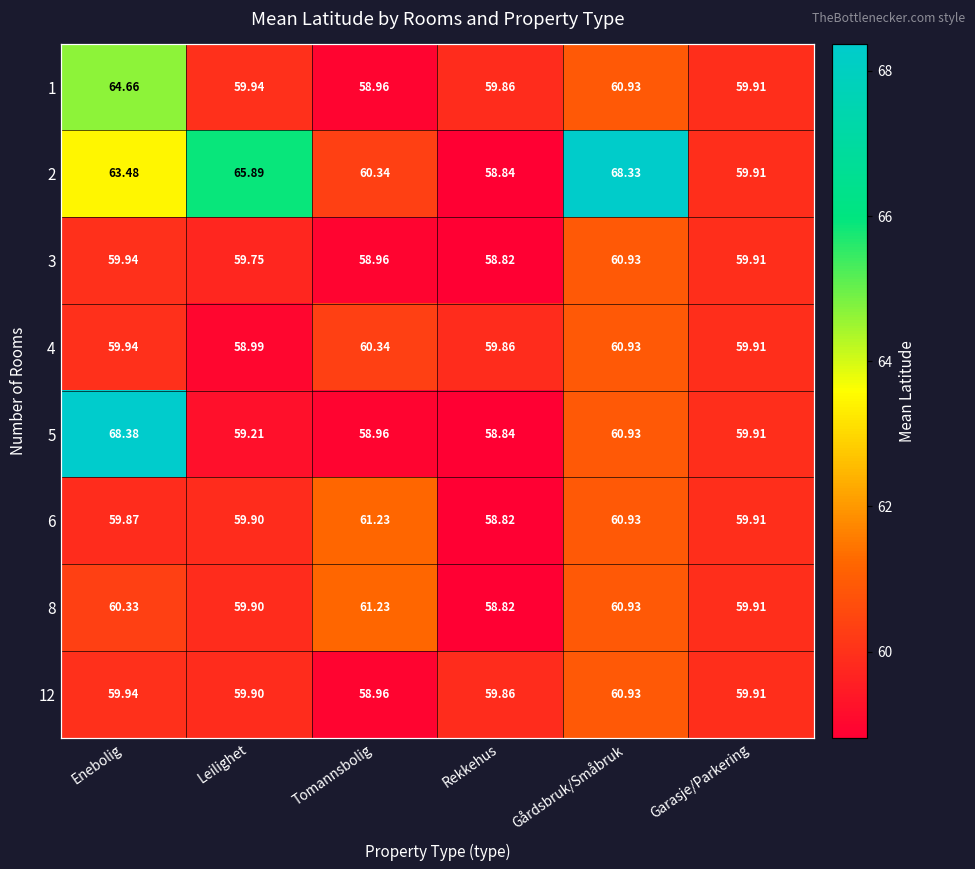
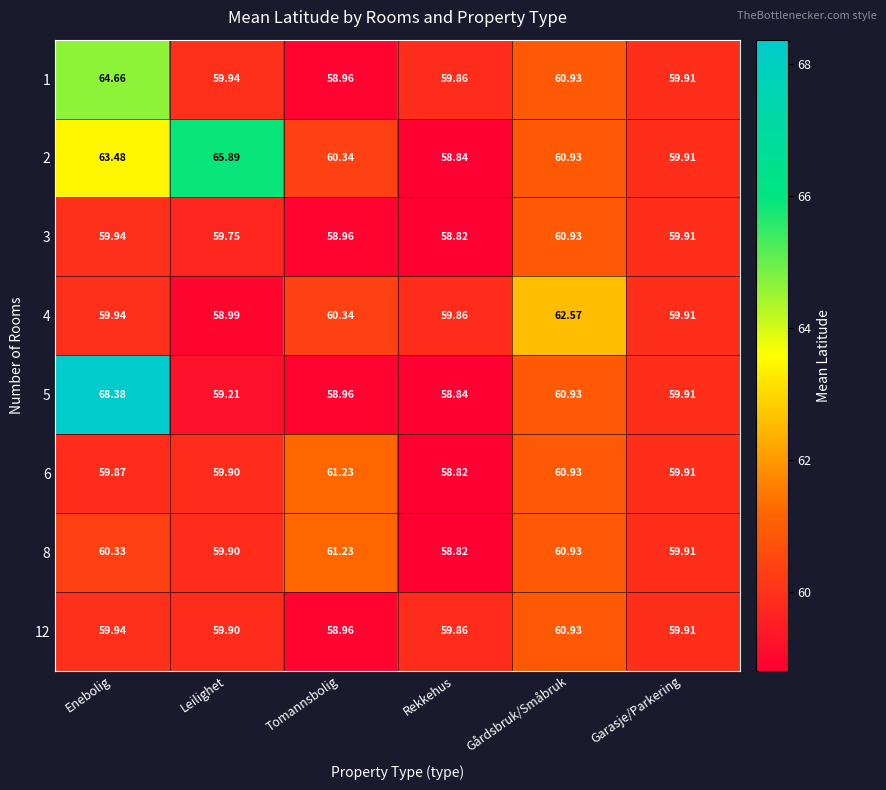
2, Gårdsbruk/Småbruk: 68.33 -> 60.93
4, Gårdsbruk/Småbruk: 60.93 -> 62.57
